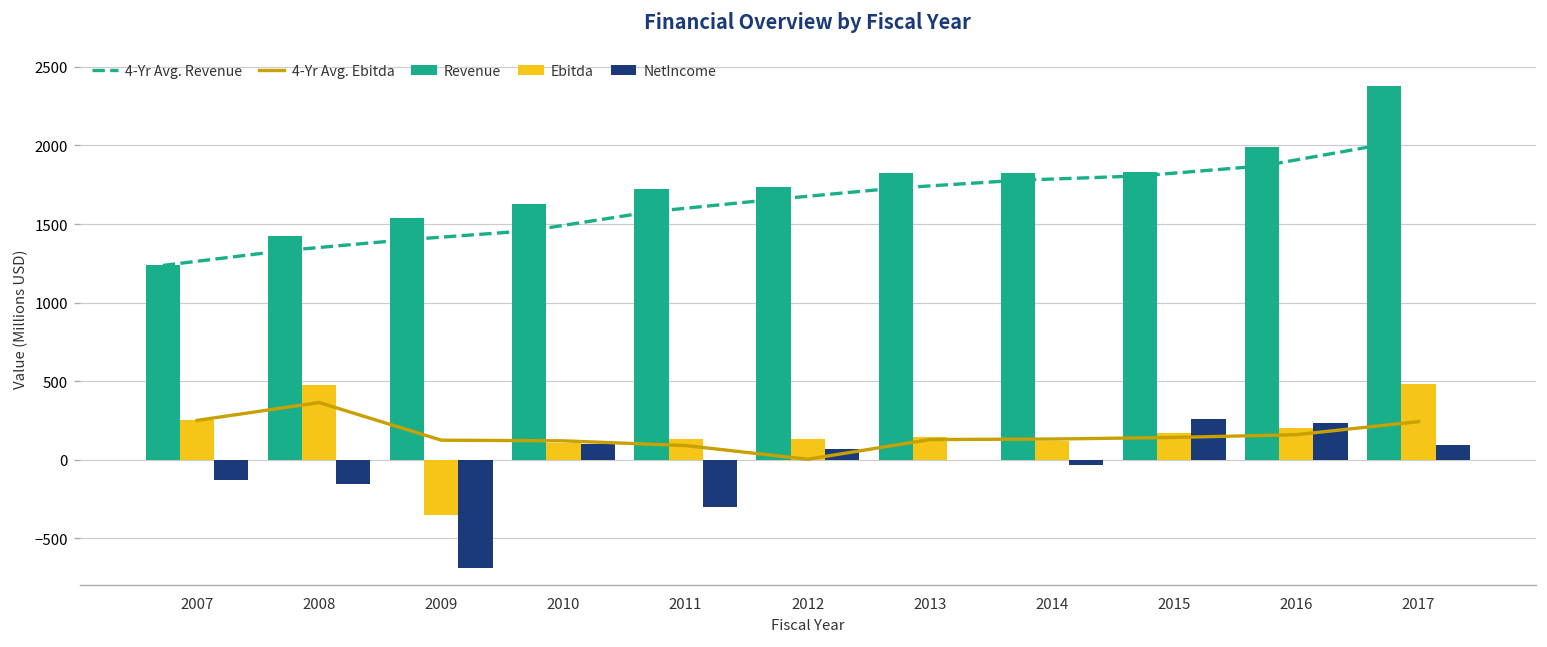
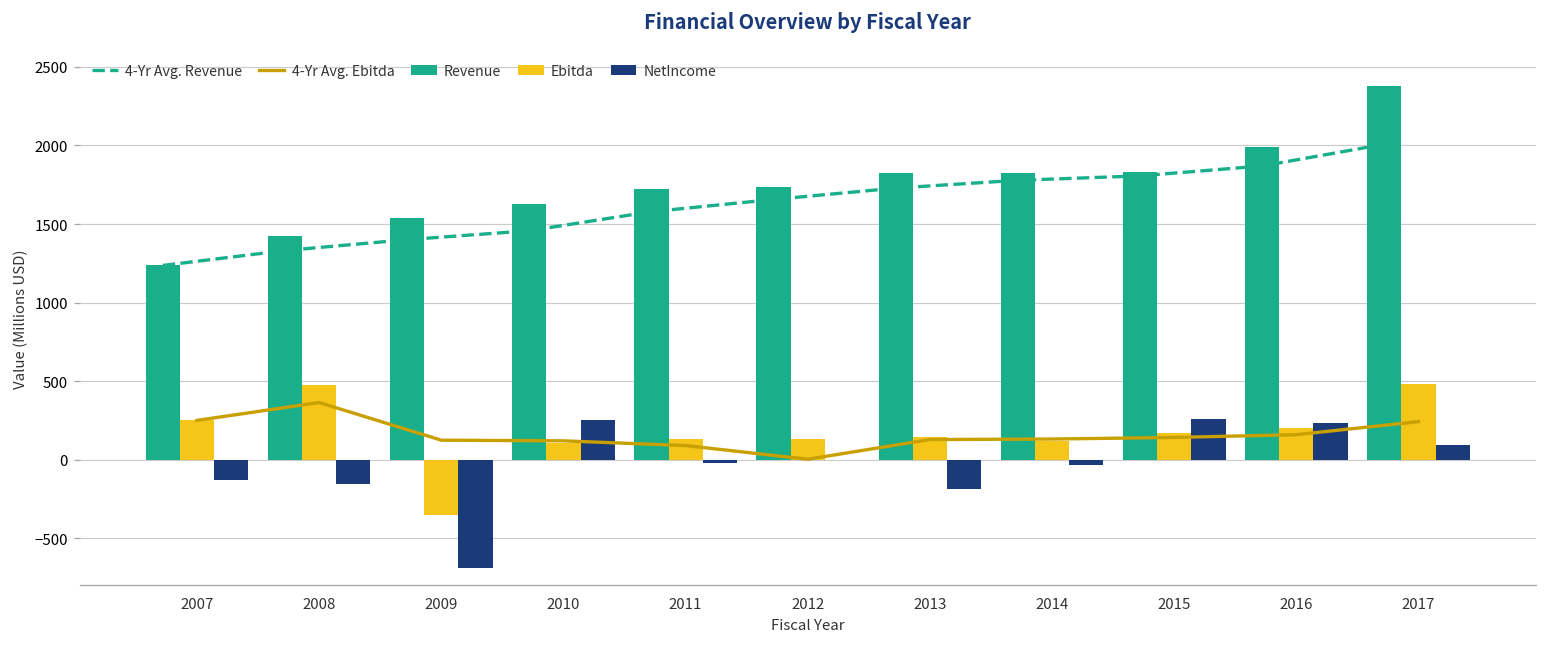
NetIncome, 2010: 100 -> 260
NetIncome, 2011: -300 -> -20
NetIncome, 2012: 70 -> 0
NetIncome, 2013: 0 -> -190
